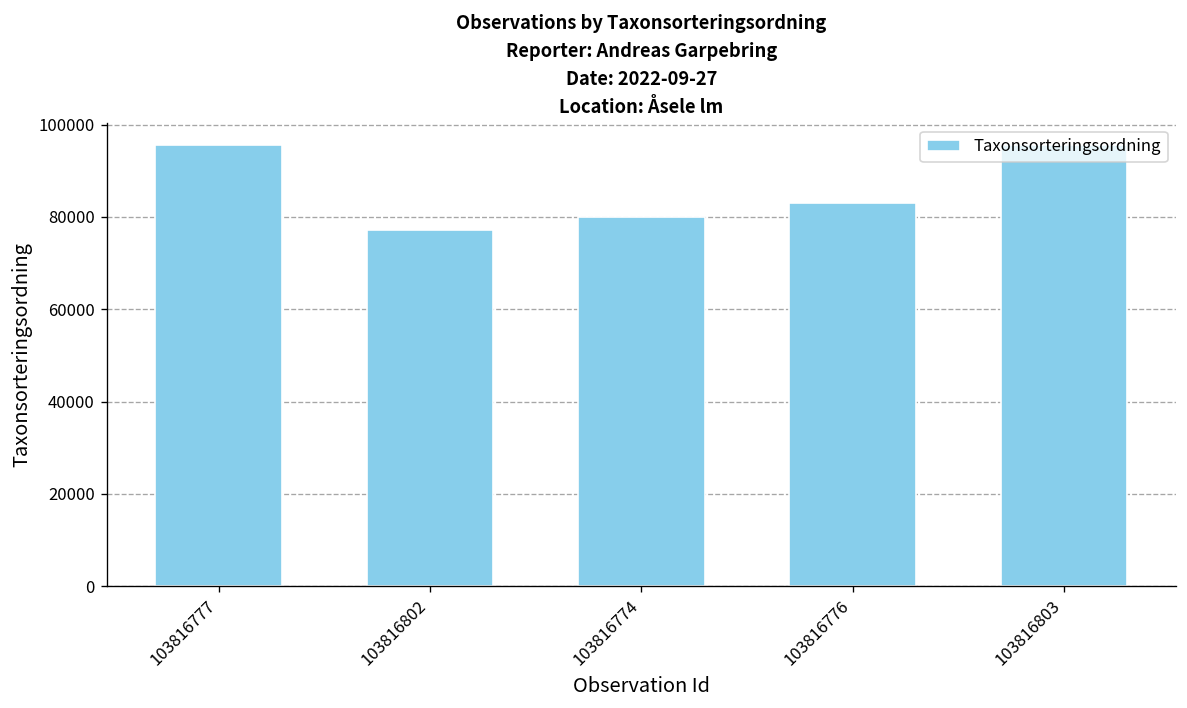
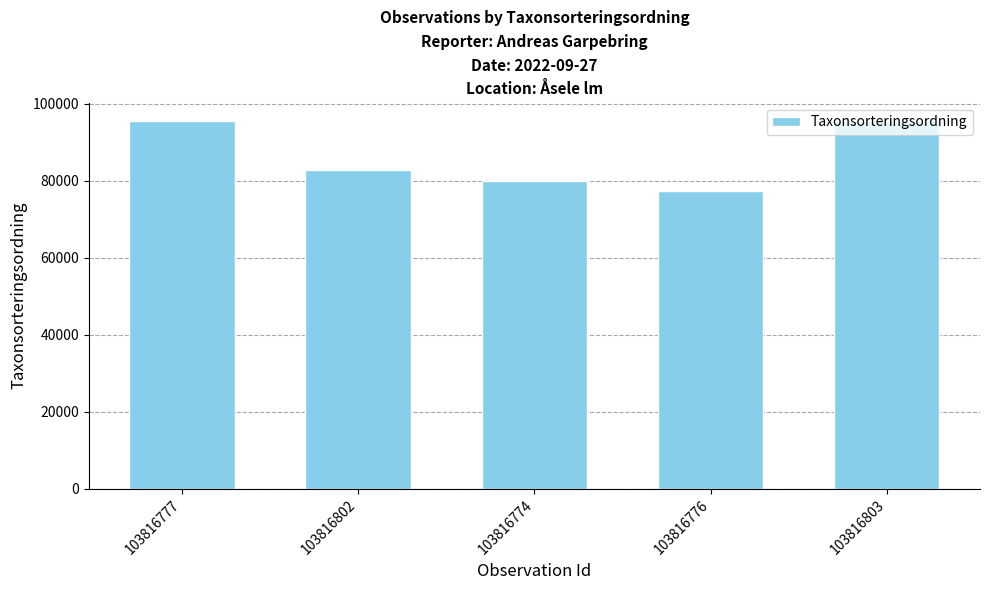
103816802: 77000 -> 83000
103816776: 83000 -> 77000
